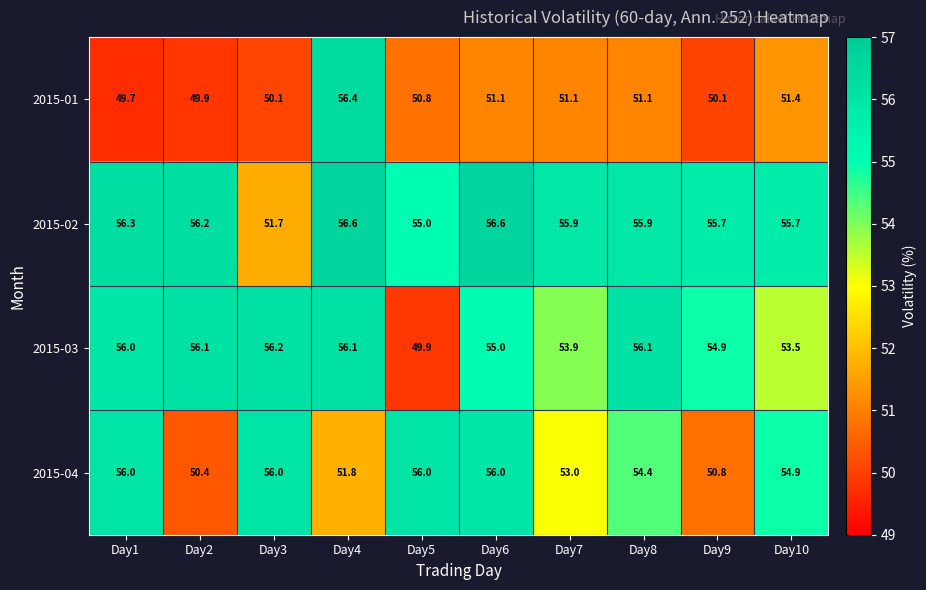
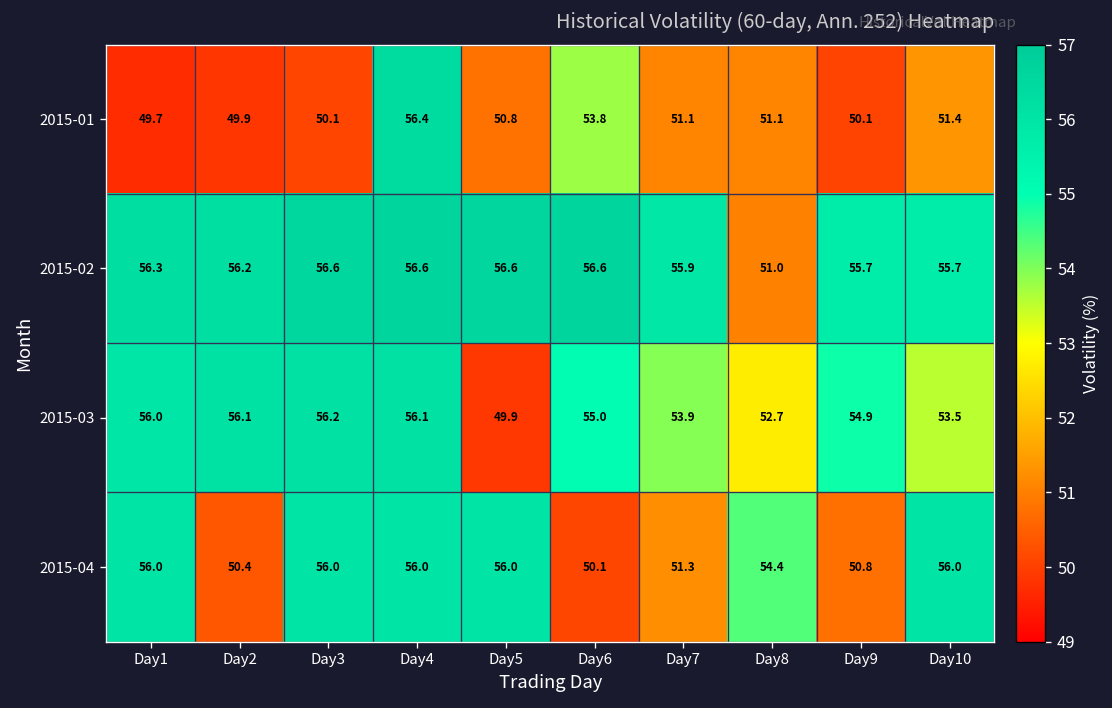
2015-01, Day6: 51.1 -> 53.8
2015-02, Day3: 51.7 -> 56.6
2015-02, Day5: 55.0 -> 56.6
2015-02, Day8: 55.9 -> 51.0
2015-03, Day8: 56.1 -> 52.7
2015-04, Day4: 51.8 -> 56.0
2015-04, Day6: 56.0 -> 50.1
2015-04, Day7: 53.0 -> 51.3
2015-04, Day10: 54.9 -> 56.0
